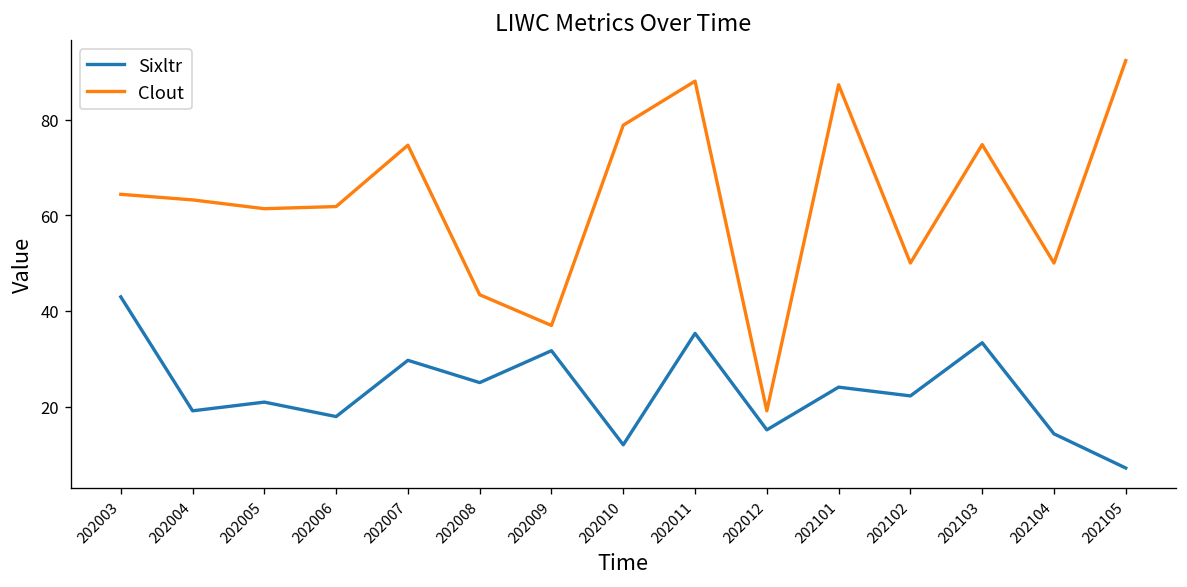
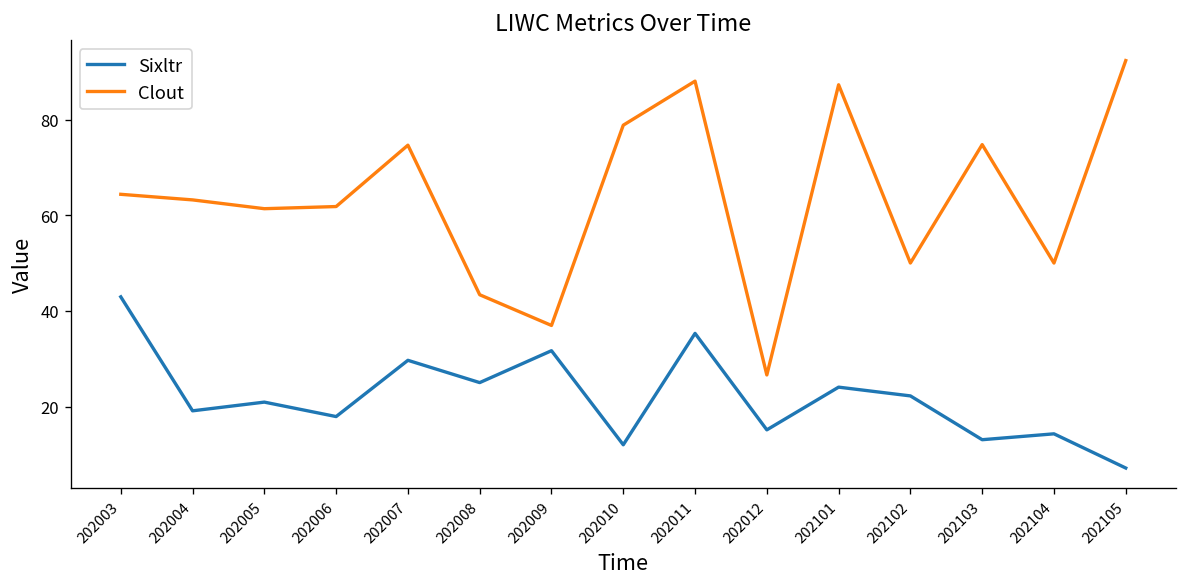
Clout, 202012: 19 -> 27
Sixltr, 202103: 33 -> 13
